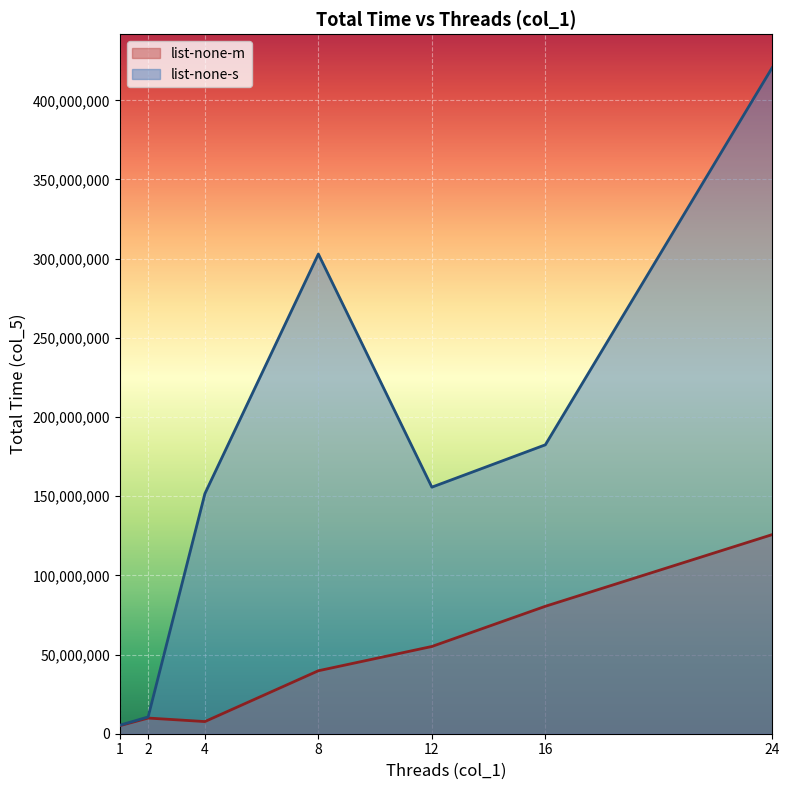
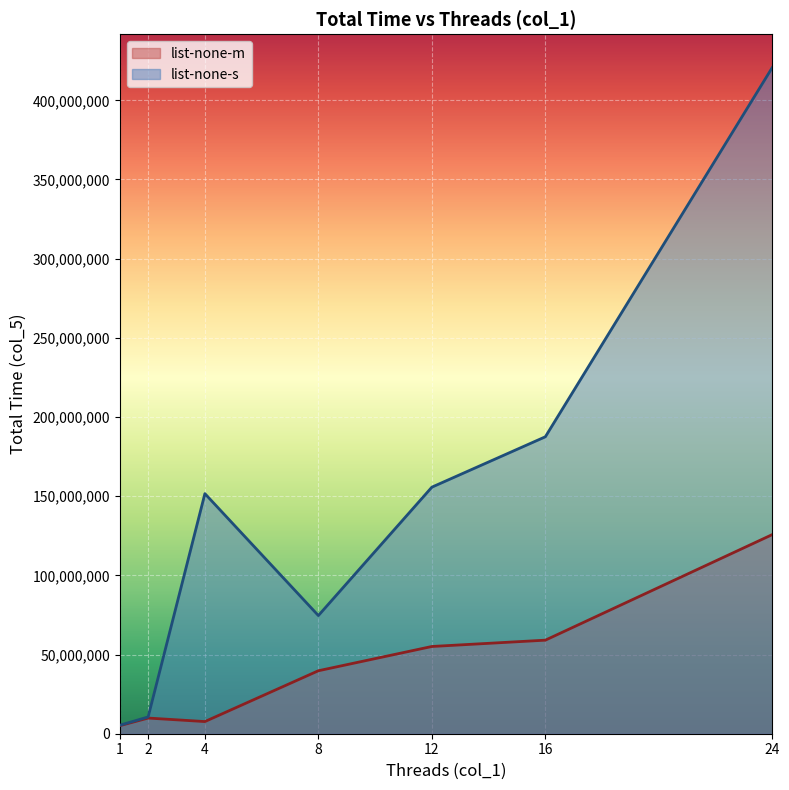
list-none-s, 8: 303,000,000 -> 75,000,000
list-none-m, 16: 80,000,000 -> 59,000,000
list-none-s, 16: 182,000,000 -> 188,000,000
